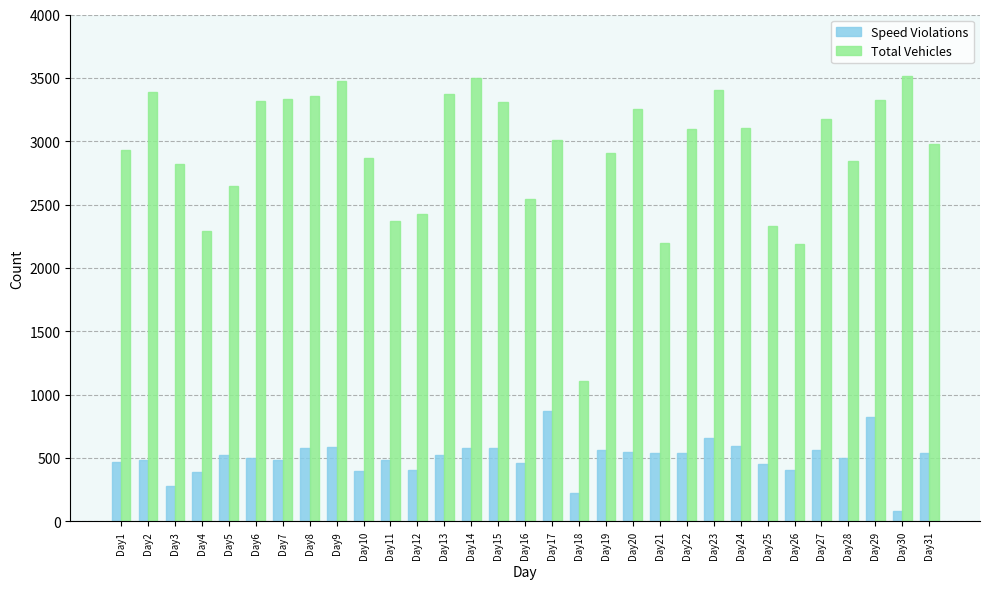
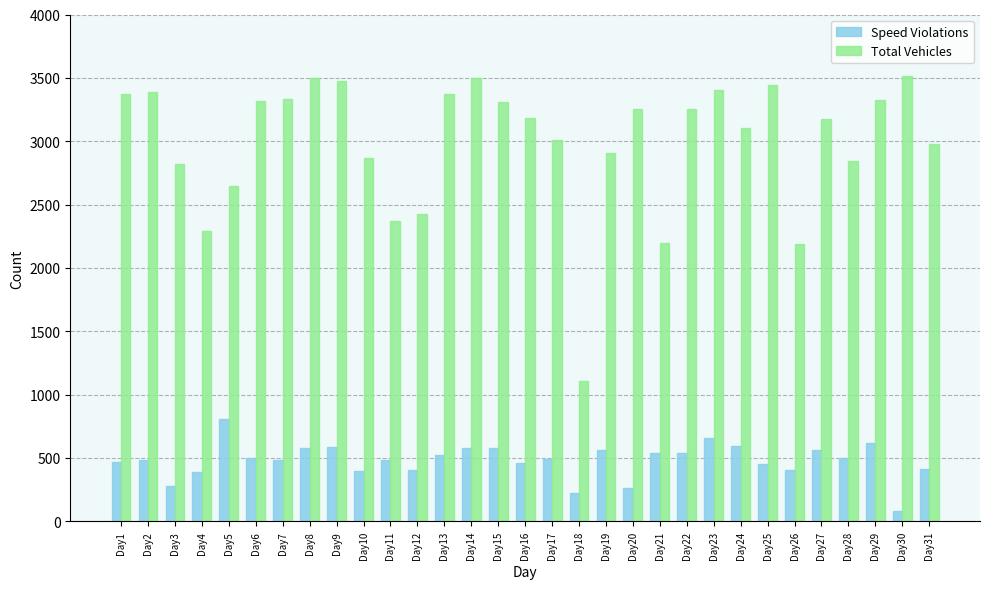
Total Vehicles, Day1: 2930 -> 3380
Speed Violations, Day5: 520 -> 810
Total Vehicles, Day8: 3350 -> 3500
Total Vehicles, Day16: 2540 -> 3180
Speed Violations, Day17: 870 -> 490
Speed Violations, Day20: 550 -> 260
Total Vehicles, Day22: 3100 -> 3250
Total Vehicles, Day25: 2330 -> 3440
Speed Violations, Day29: 820 -> 620
Speed Violations, Day31: 540 -> 420
